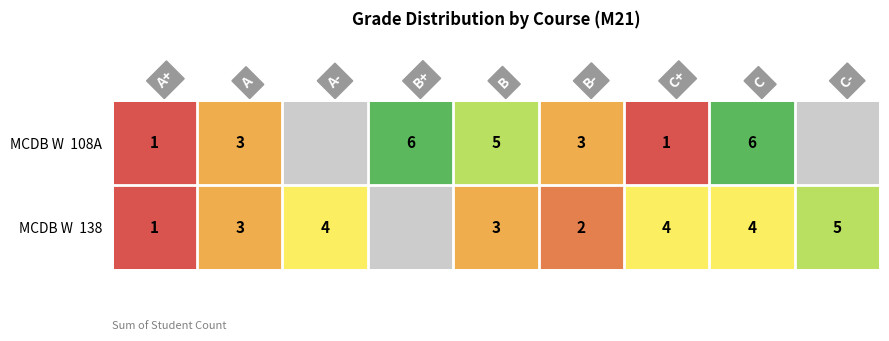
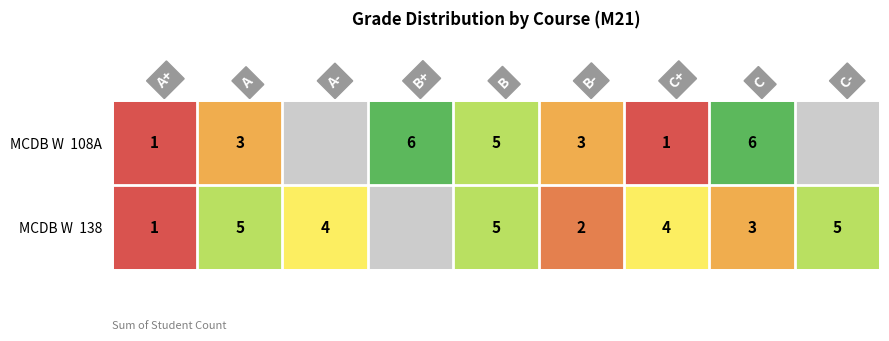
MCDB W 138, A: 3 -> 5
MCDB W 138, B: 3 -> 5
MCDB W 138, C: 4 -> 3
